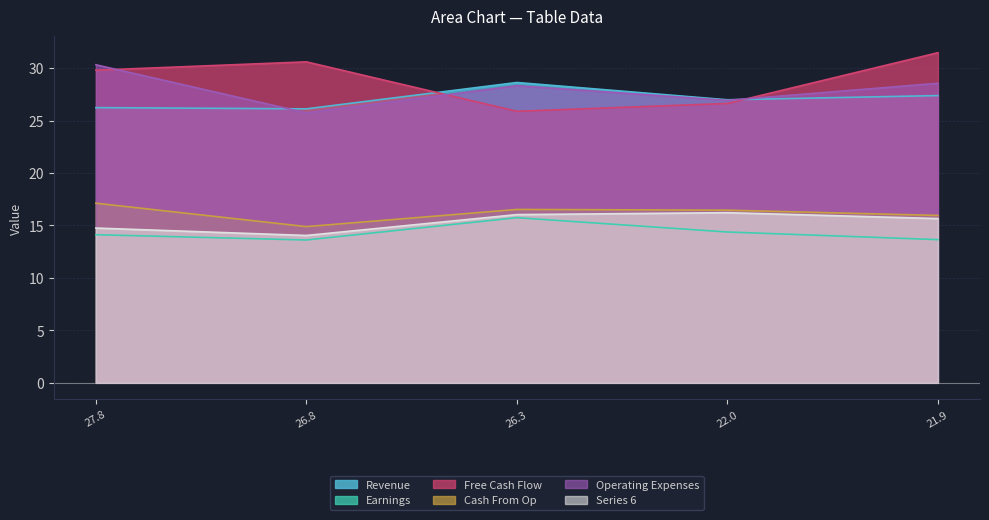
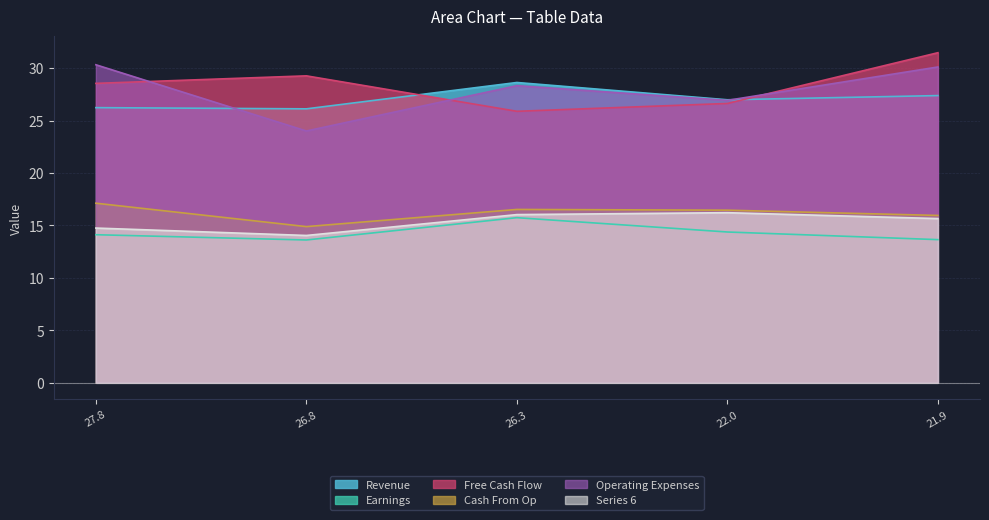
Free Cash Flow, 27.8: 29.8 -> 28.5
Free Cash Flow, 26.8: 30.6 -> 29.3
Operating Expenses, 26.8: 25.7 -> 24.0
Operating Expenses, 21.9: 28.6 -> 30.1
